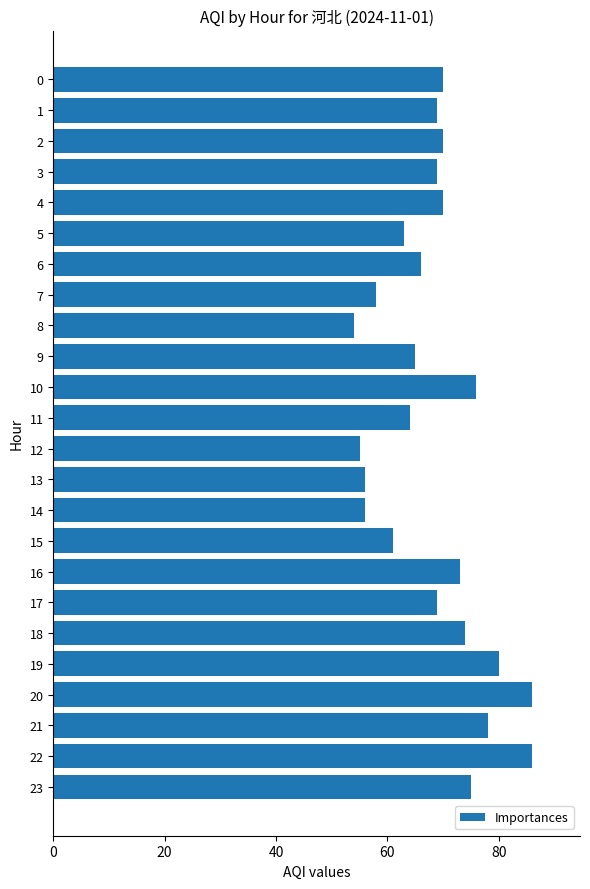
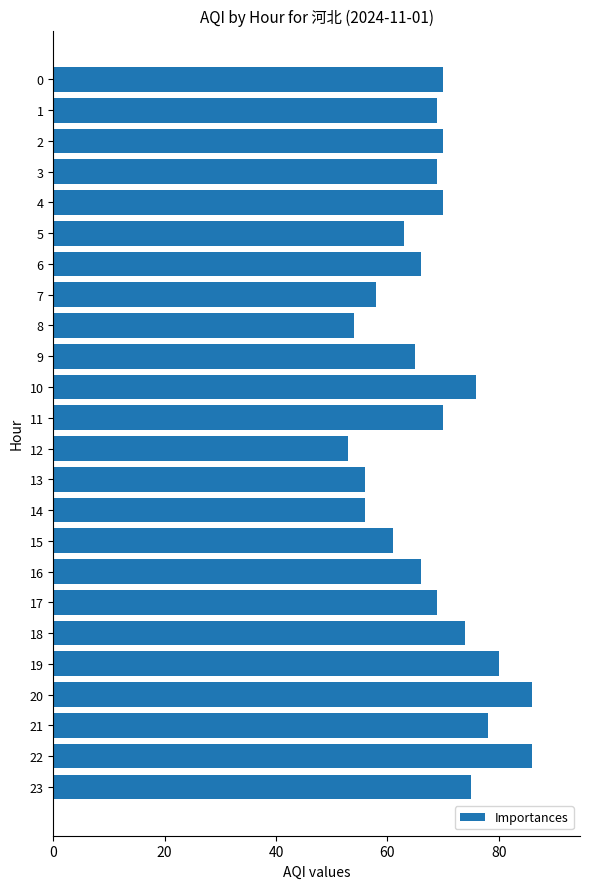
11: 64 -> 70
12: 55 -> 53
16: 73 -> 66
